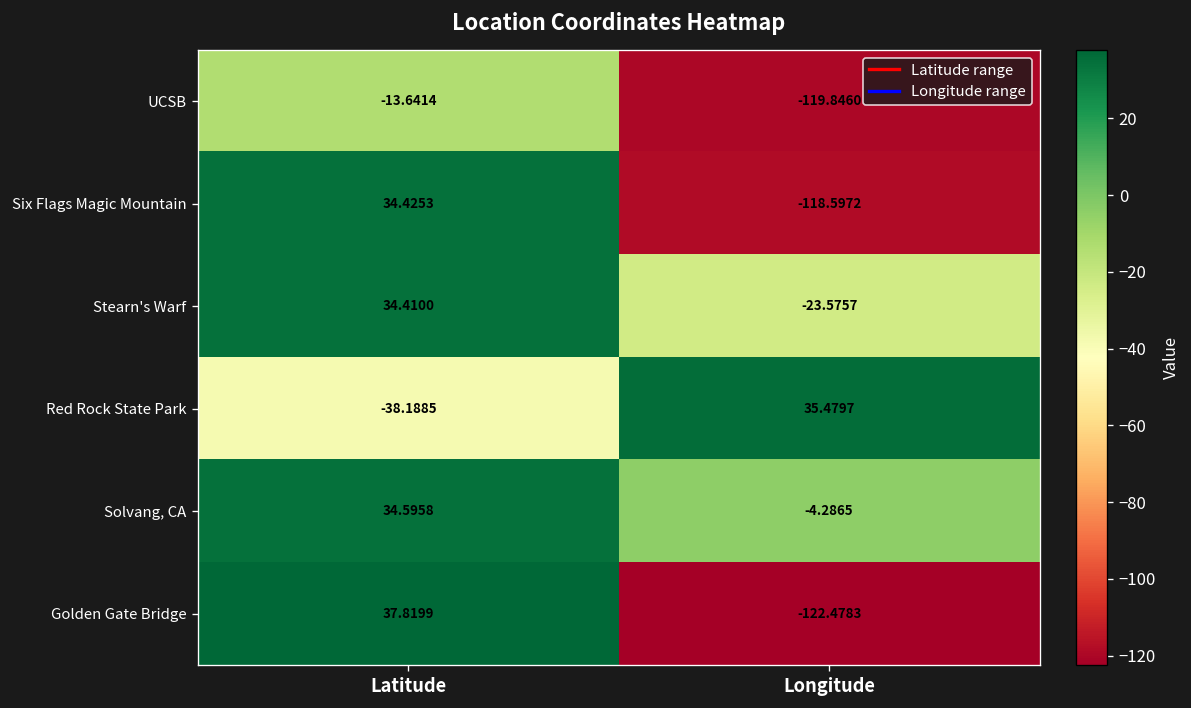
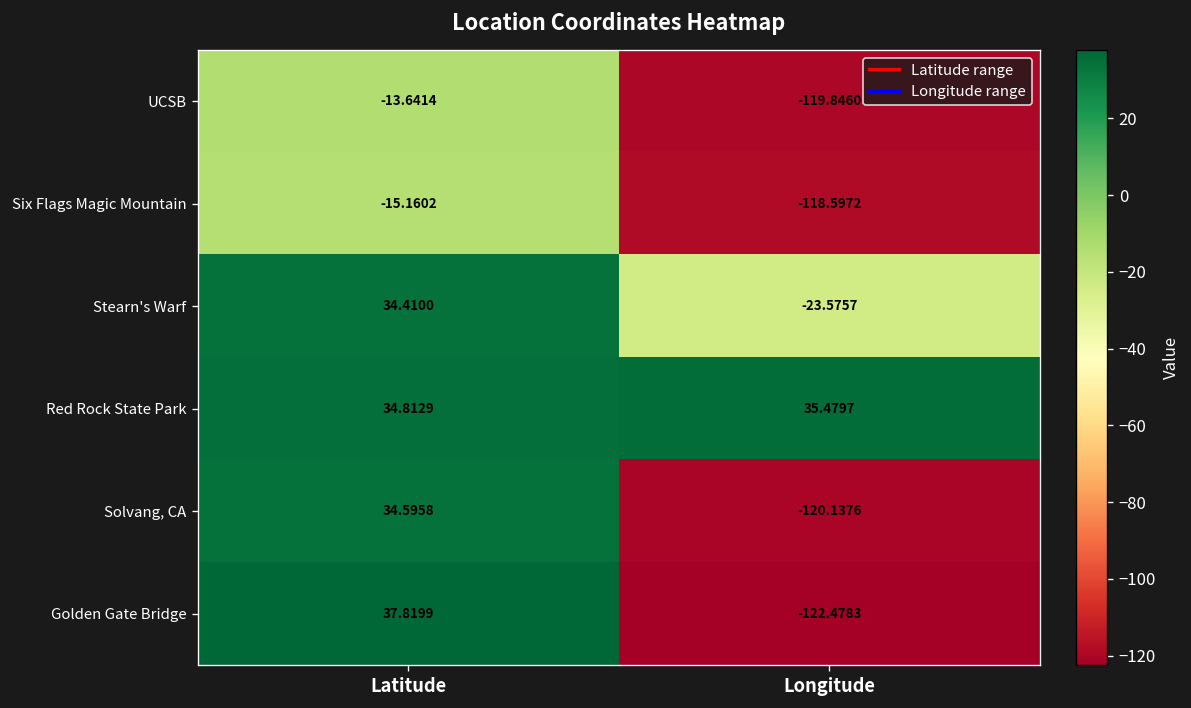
Six Flags Magic Mountain, Latitude: 34.4253 -> -15.1602
Red Rock State Park, Latitude: -38.1885 -> 34.8129
Solvang, CA, Longitude: -4.2865 -> -120.1376
